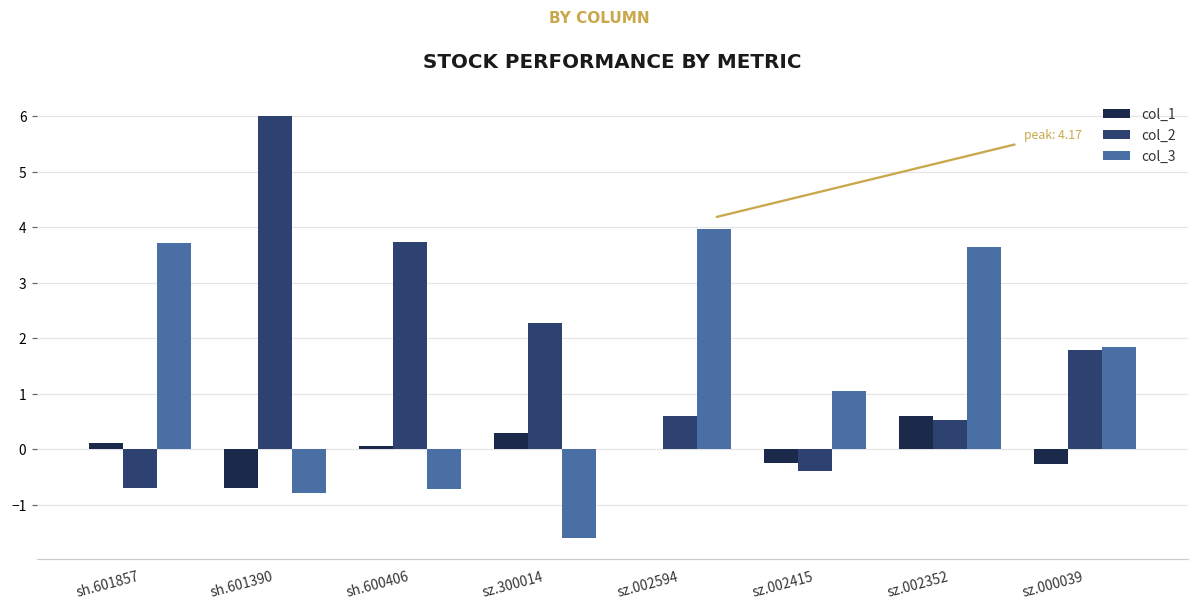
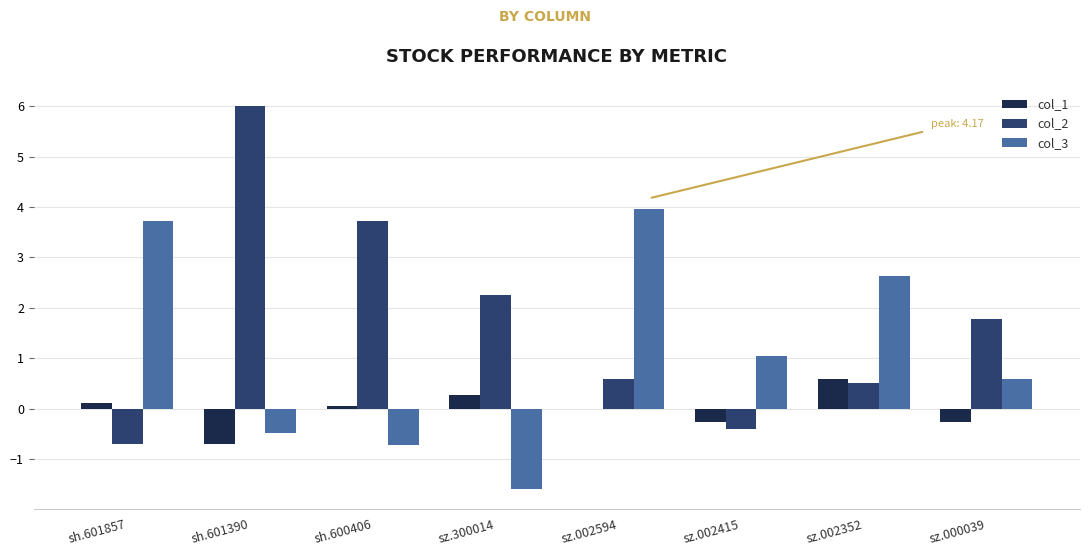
col_3, sh.601390: -0.8 -> -0.5
col_3, sz.002352: 3.6 -> 2.6
col_3, sz.000039: 1.8 -> 0.6
